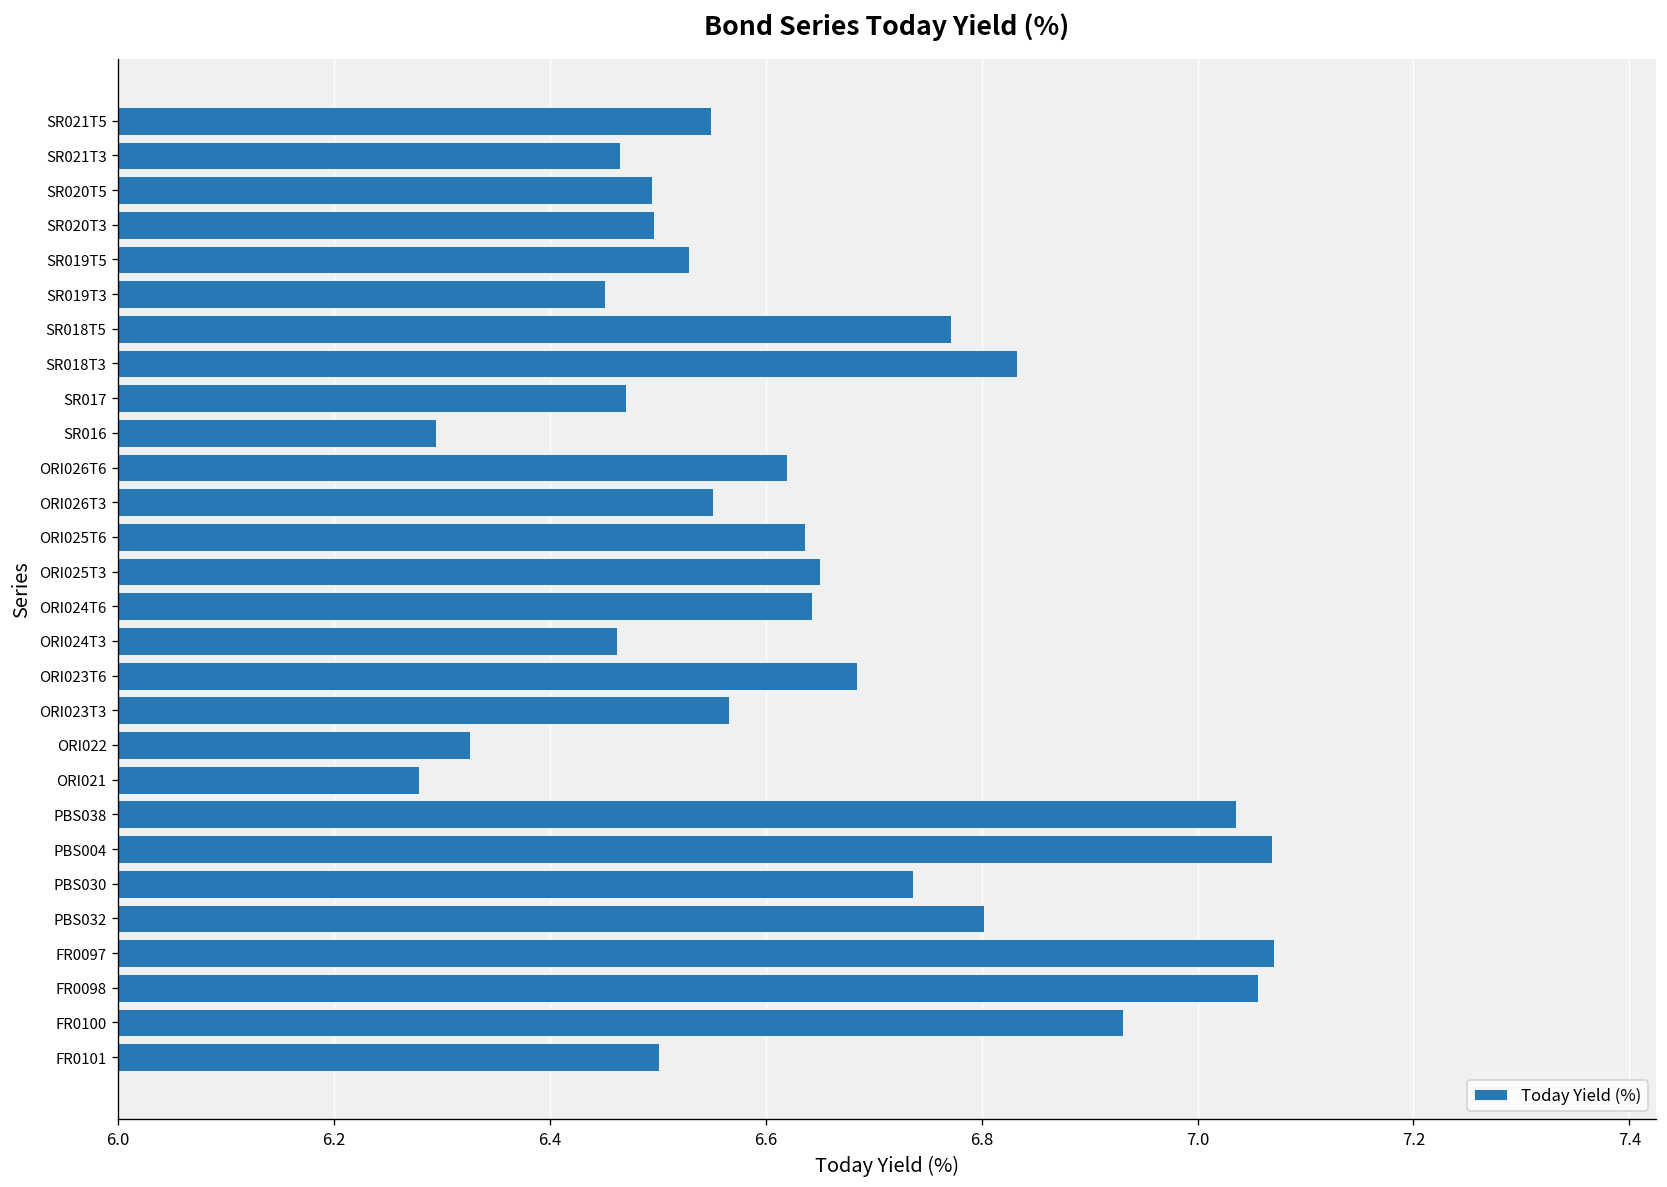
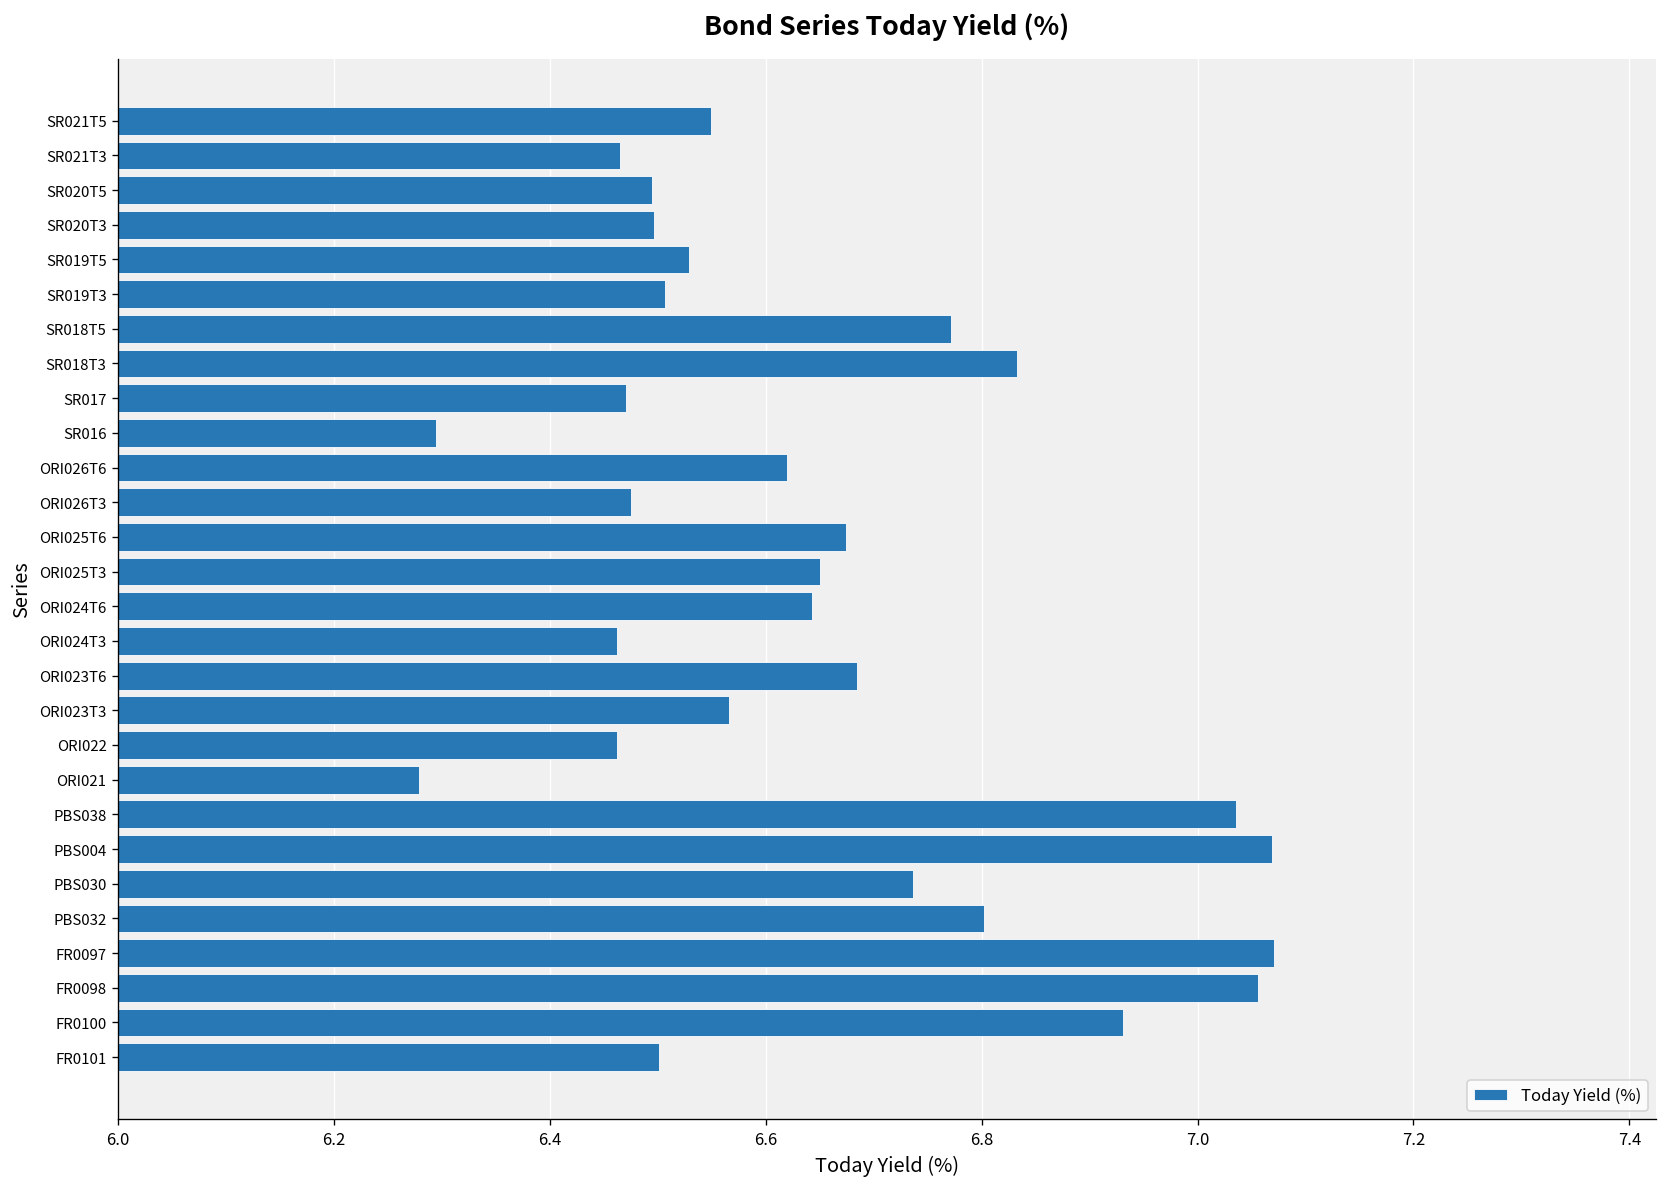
SR019T3: 6.45 -> 6.51
ORI026T3: 6.55 -> 6.48
ORI025T6: 6.64 -> 6.67
ORI022: 6.33 -> 6.46
